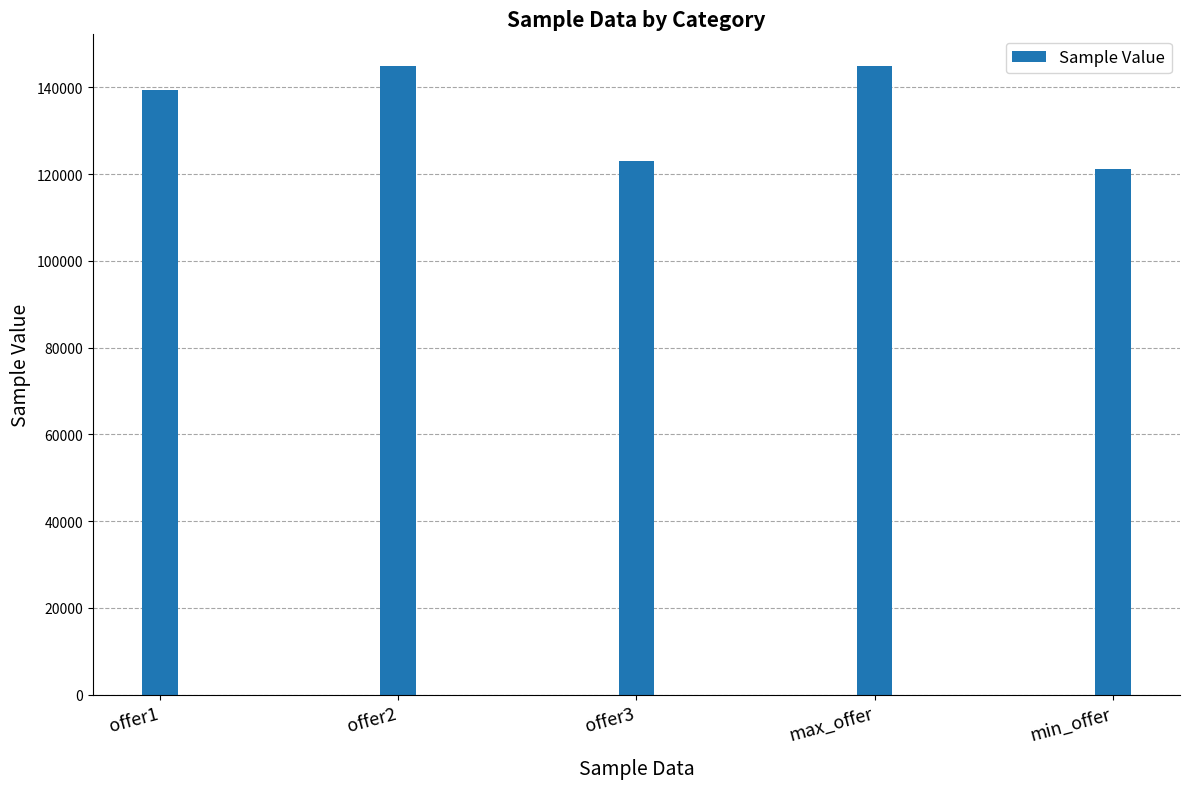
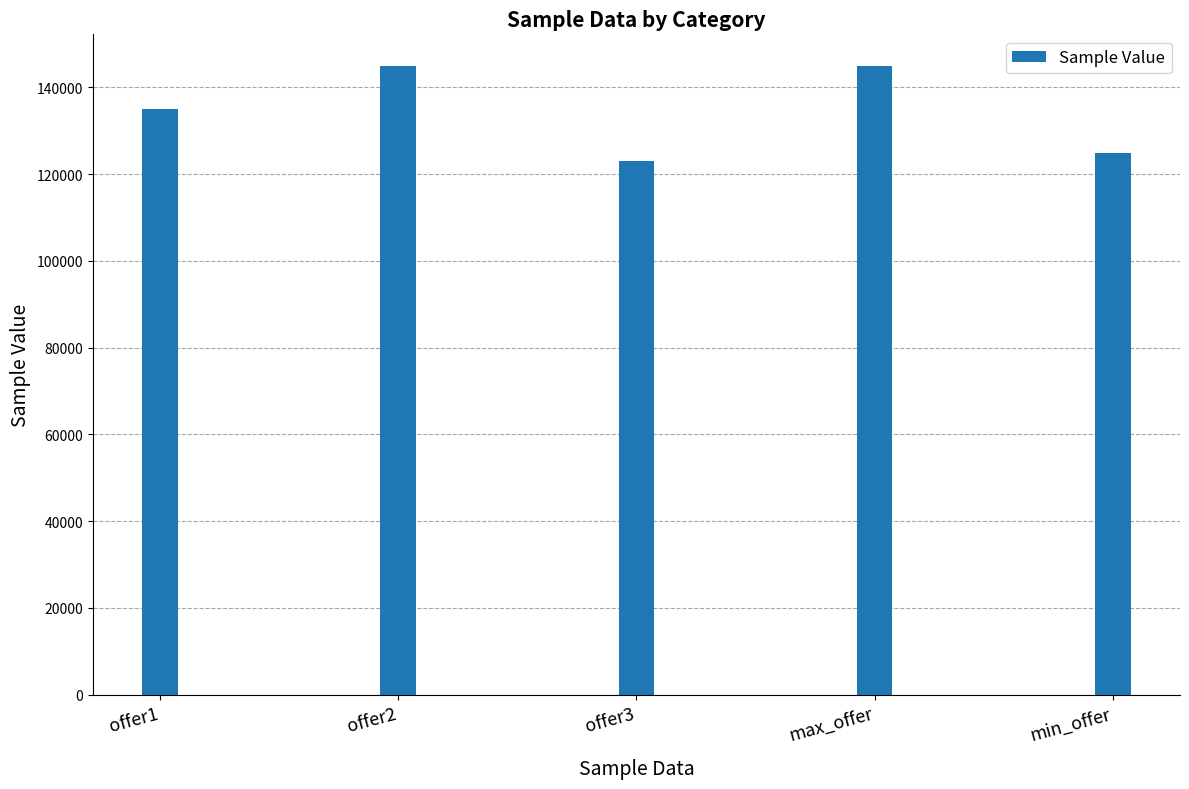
offer1: 139000 -> 135000
min_offer: 121000 -> 125000
